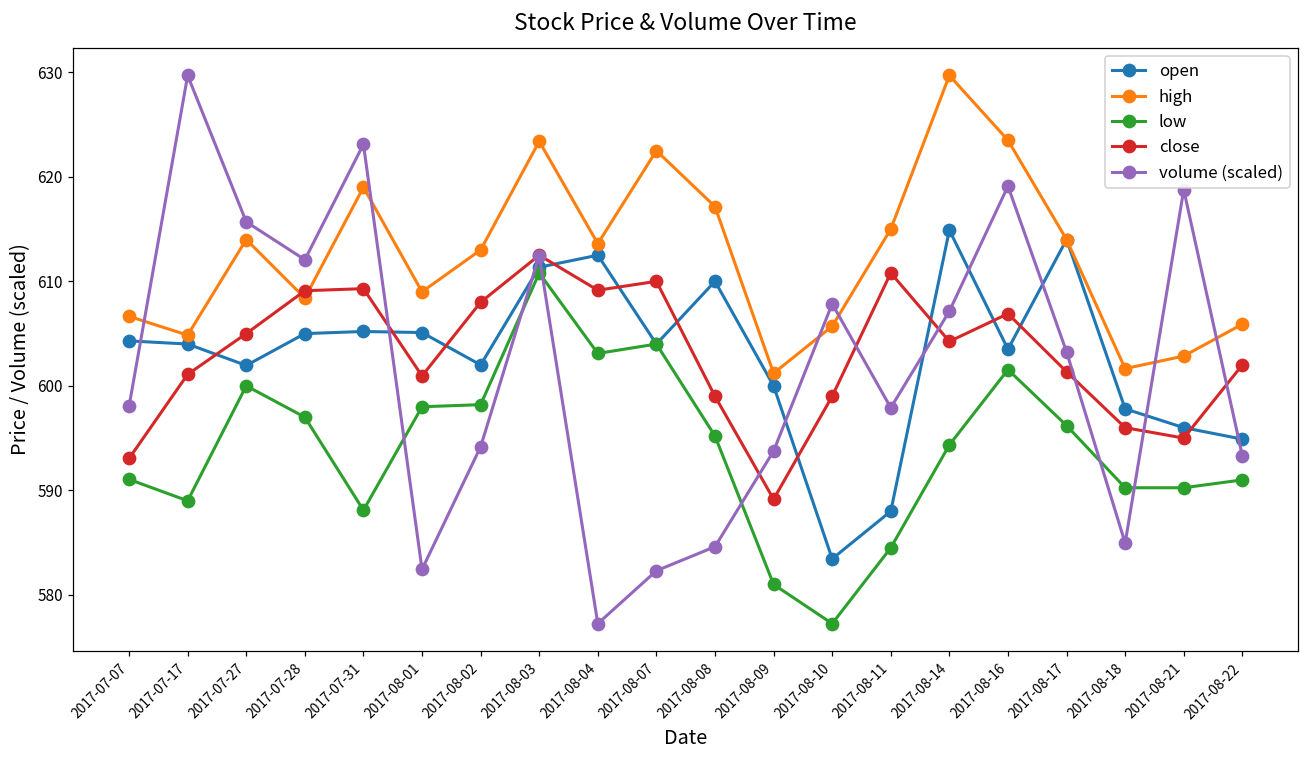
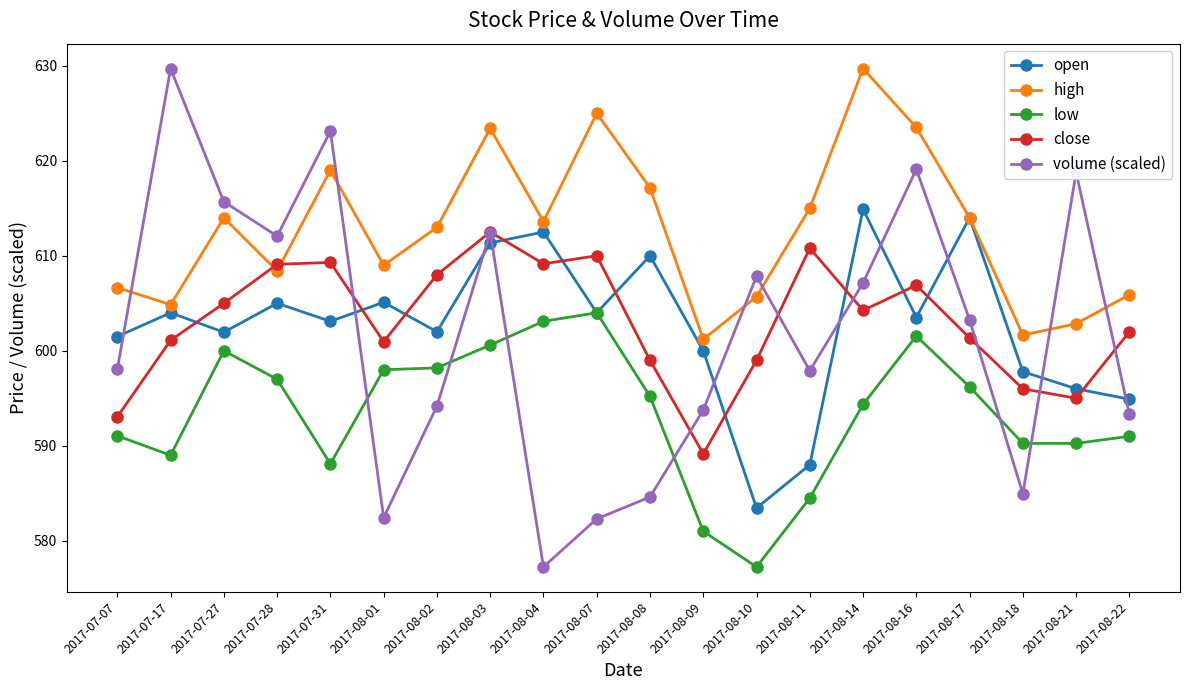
open, 2017-07-07: 604 -> 602
open, 2017-07-31: 605 -> 603
low, 2017-08-03: 611 -> 601
high, 2017-08-07: 623 -> 625
